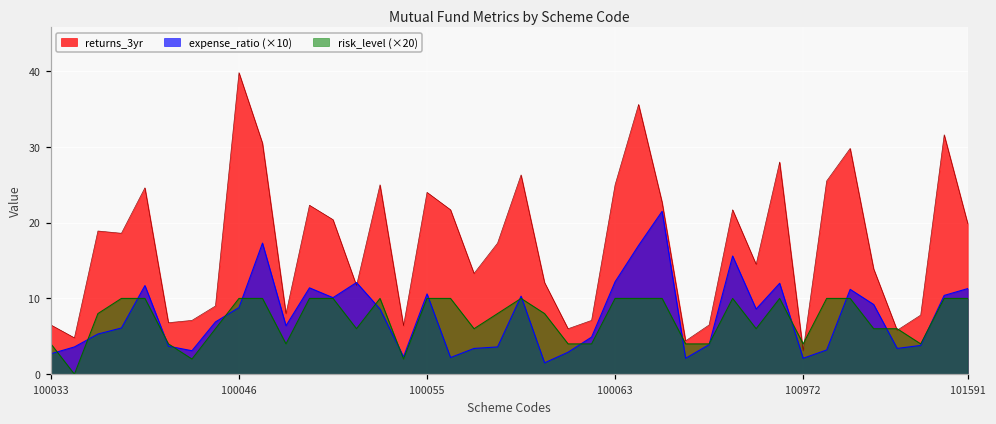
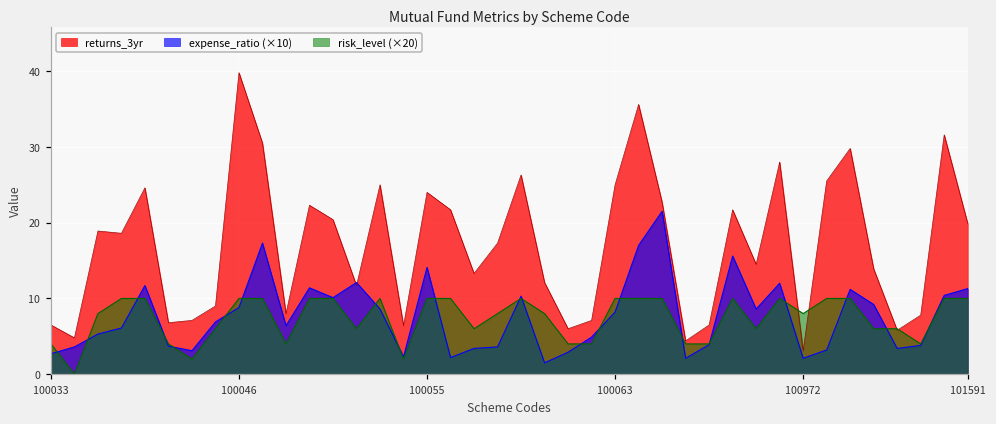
expense_ratio (×10), 100055: 11 -> 14
expense_ratio (×10), 100063: 12 -> 8
risk_level (×20), 100972: 4 -> 8
